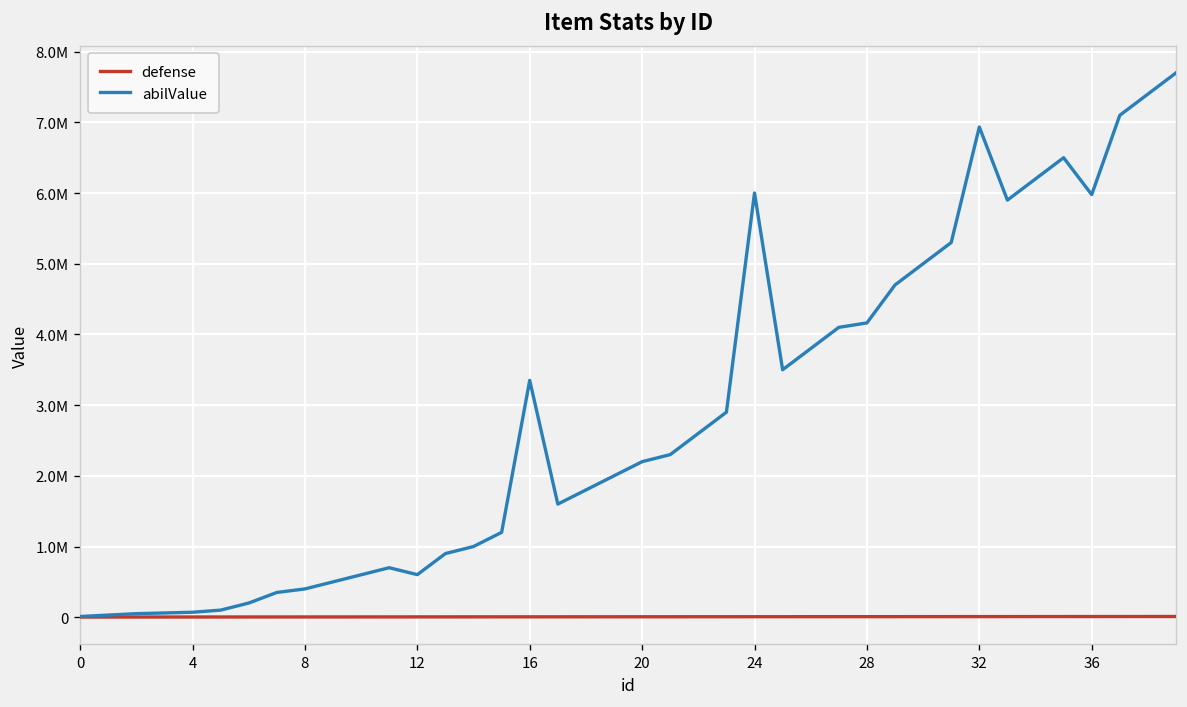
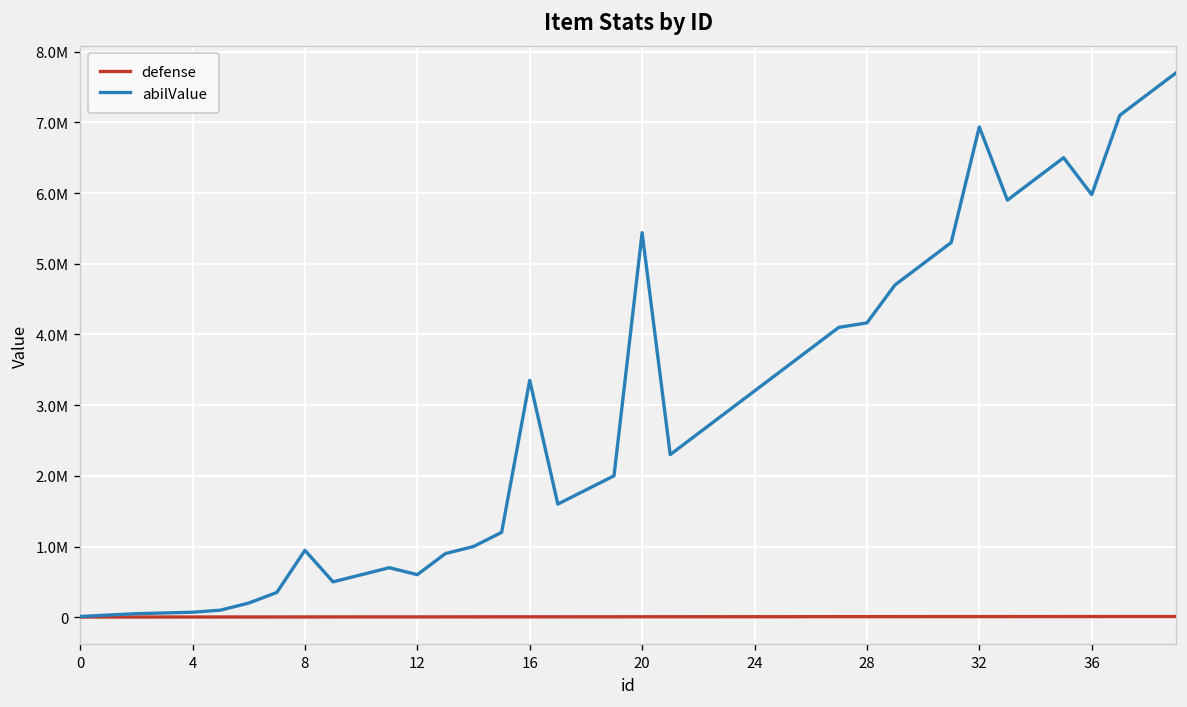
abilValue, 8: 400000 -> 900000
abilValue, 20: 2200000 -> 5400000
abilValue, 24: 6000000 -> 3200000
